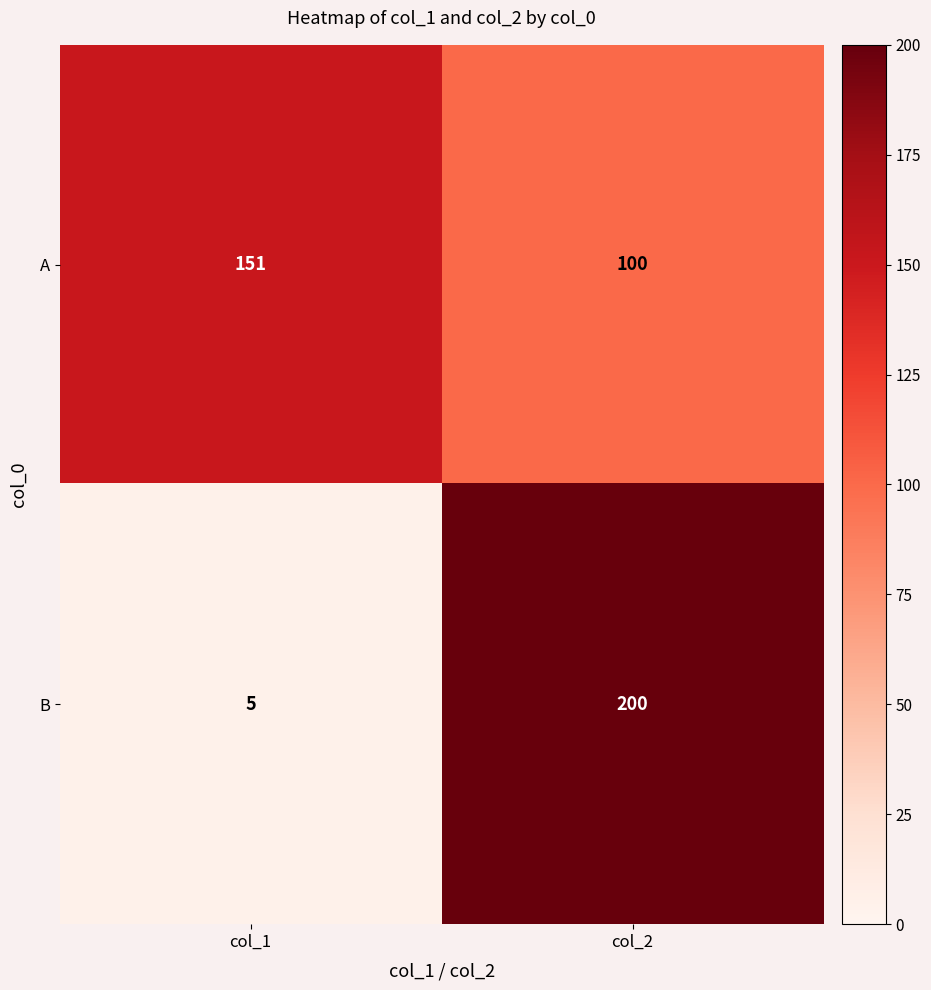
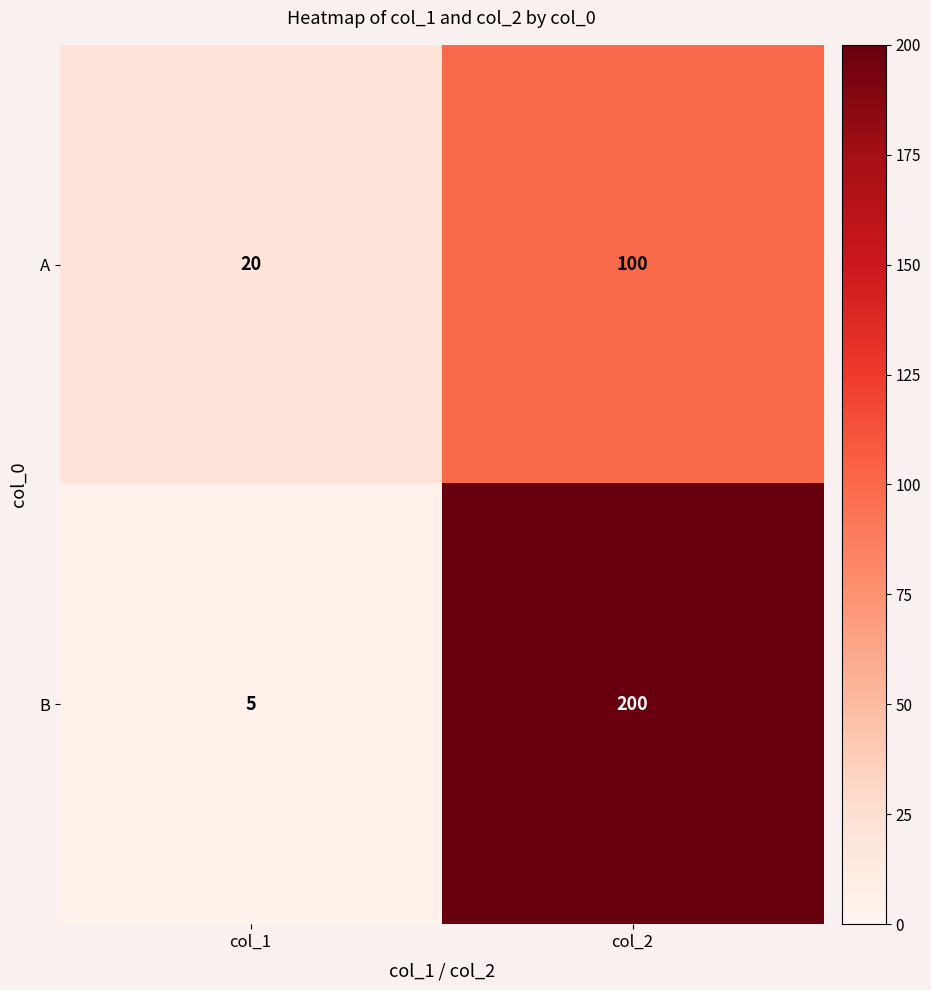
A, col_1: 151 -> 20
